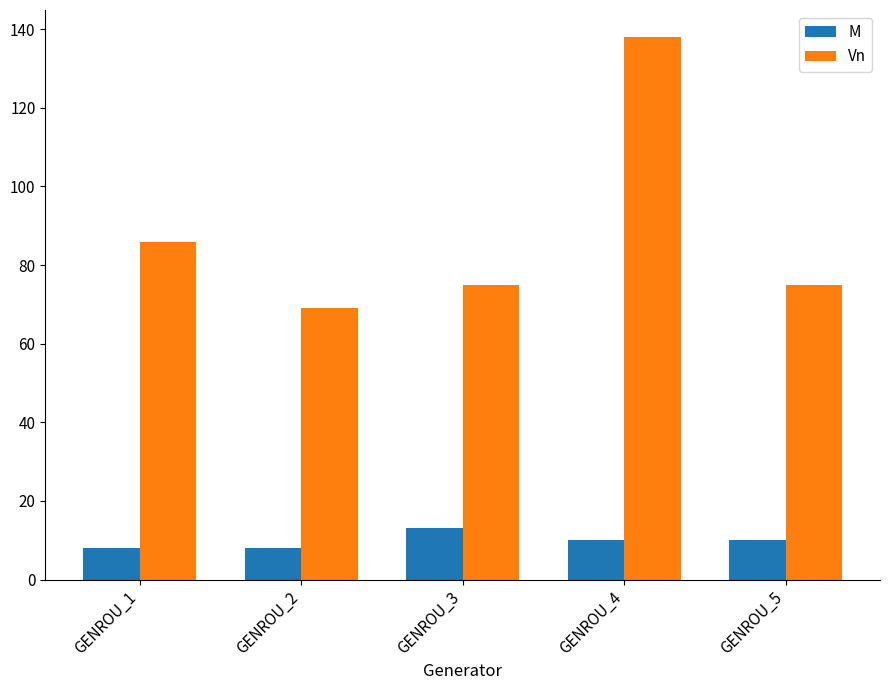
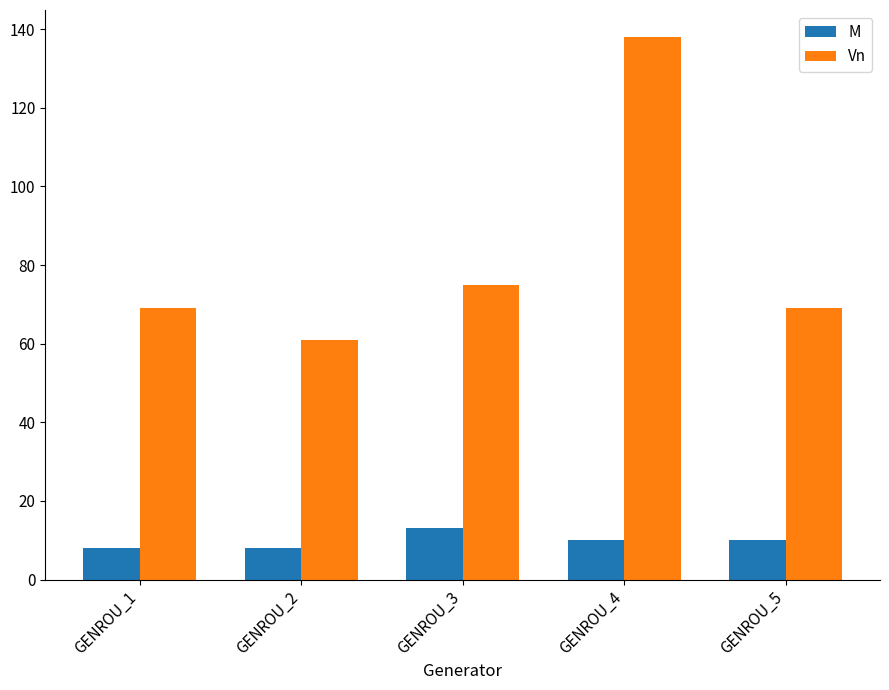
Vn, GENROU_1: 86 -> 69
Vn, GENROU_2: 69 -> 61
Vn, GENROU_5: 75 -> 69
